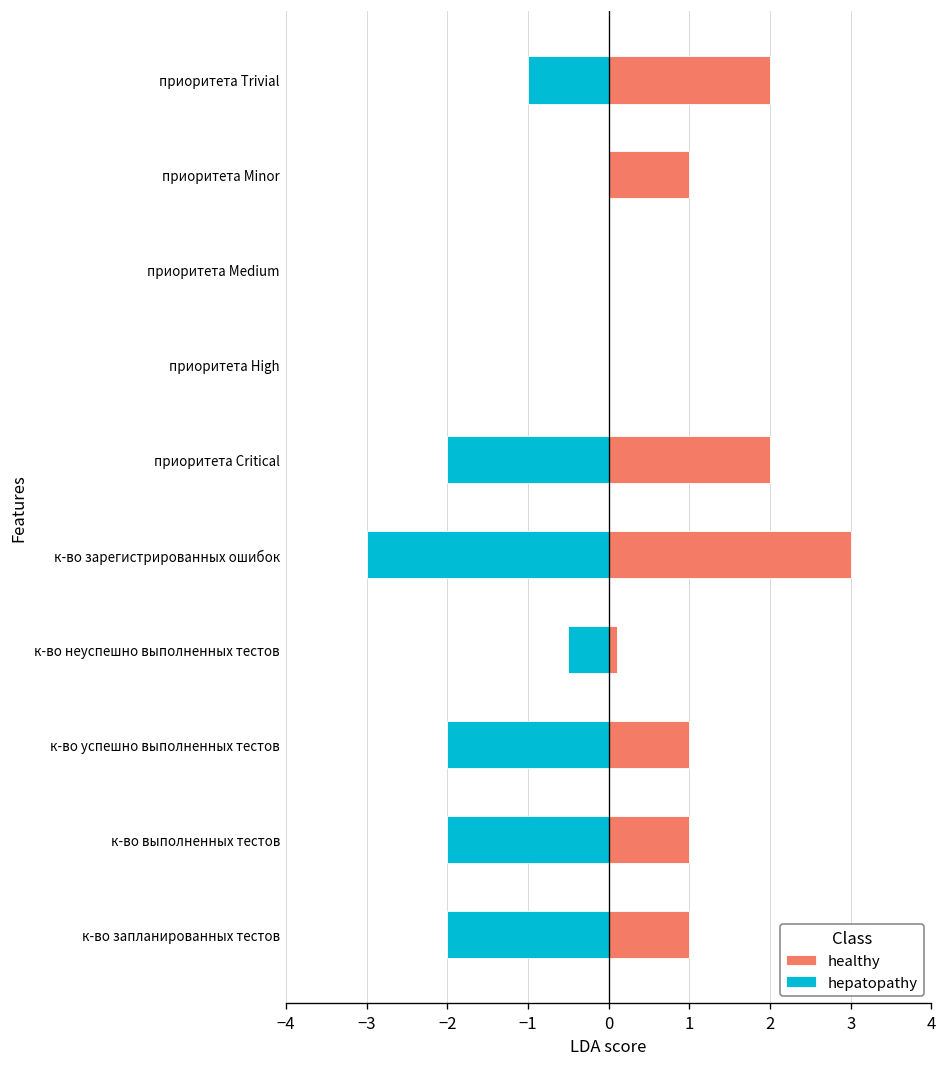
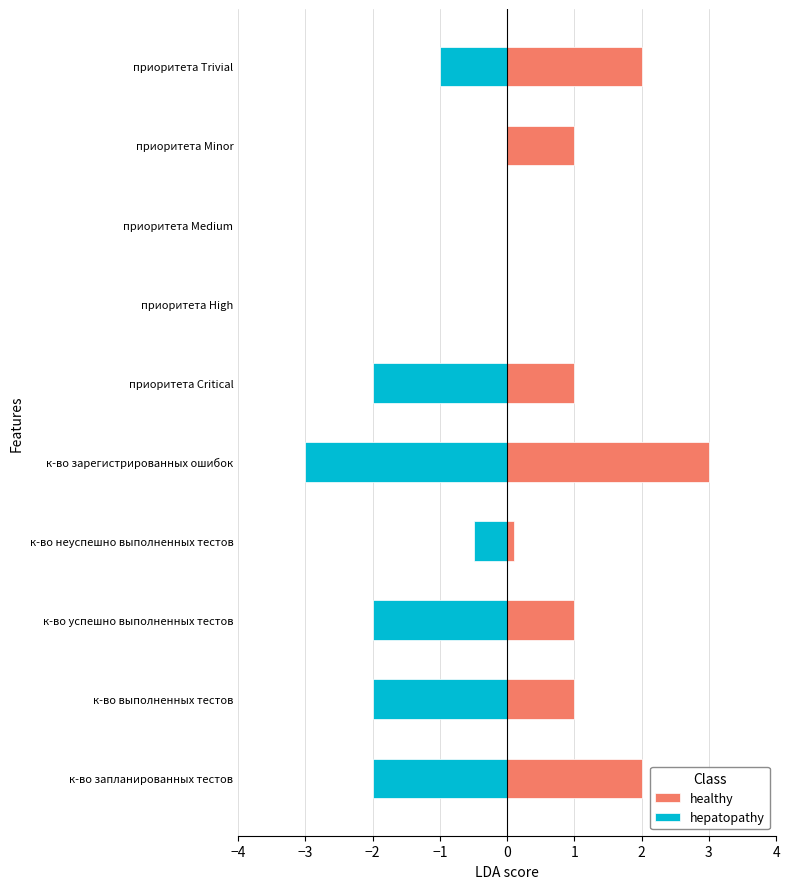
healthy, приоритета Critical: 2 -> 1
healthy, к-во запланированных тестов: 1 -> 2
